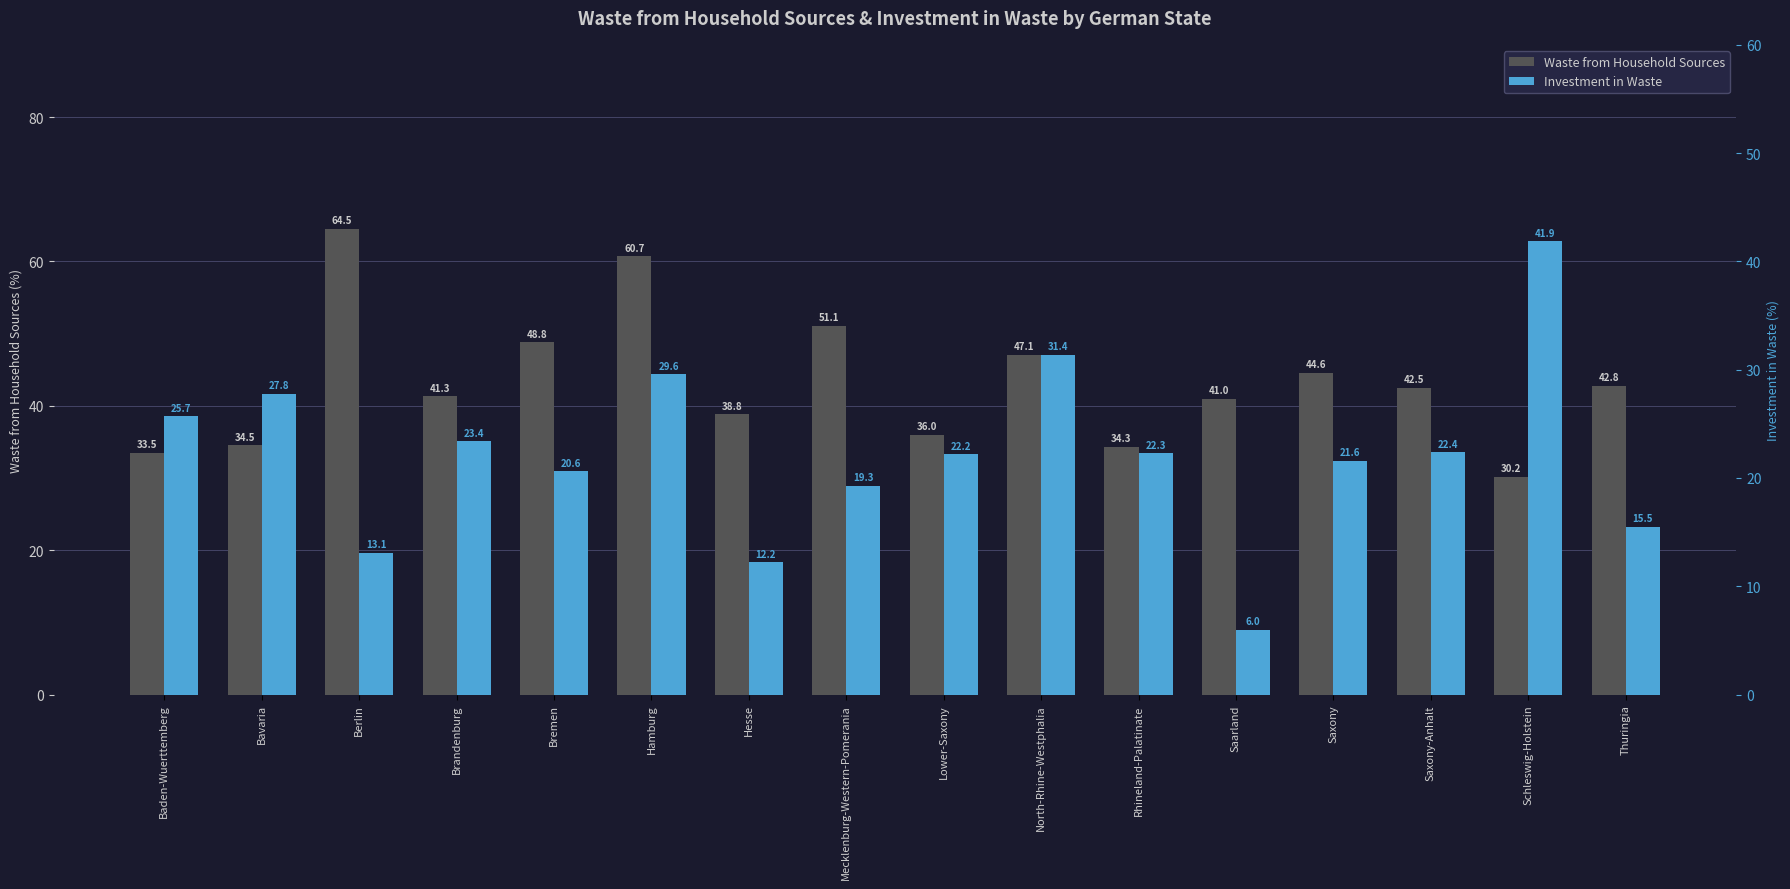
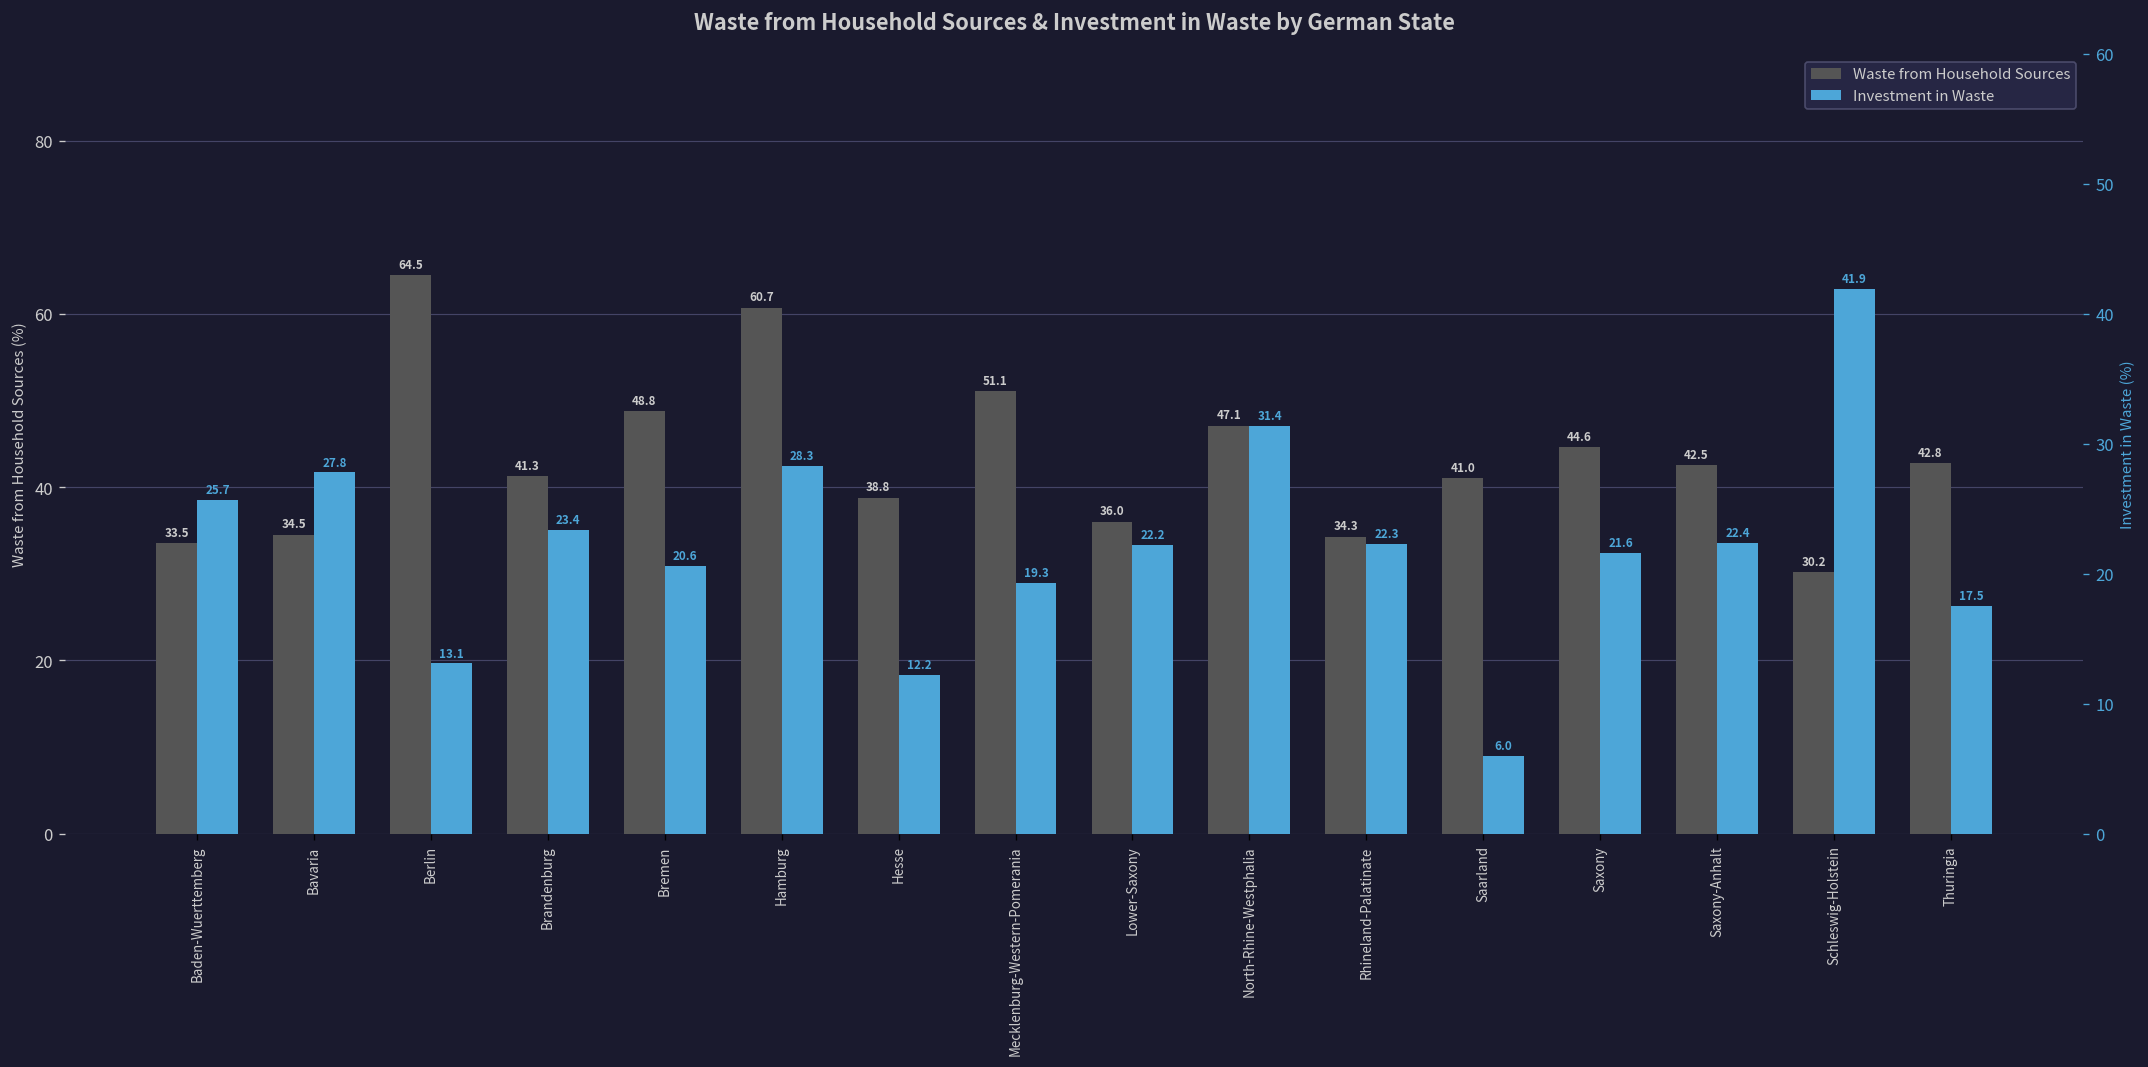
Investment in Waste, Hamburg: 29.6 -> 28.3
Investment in Waste, Thuringia: 15.5 -> 17.5
